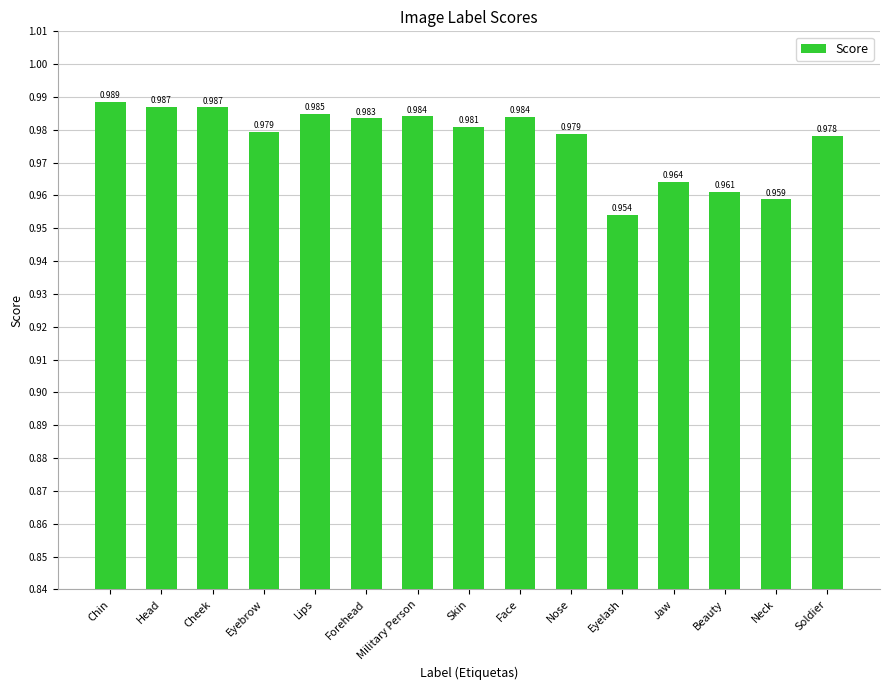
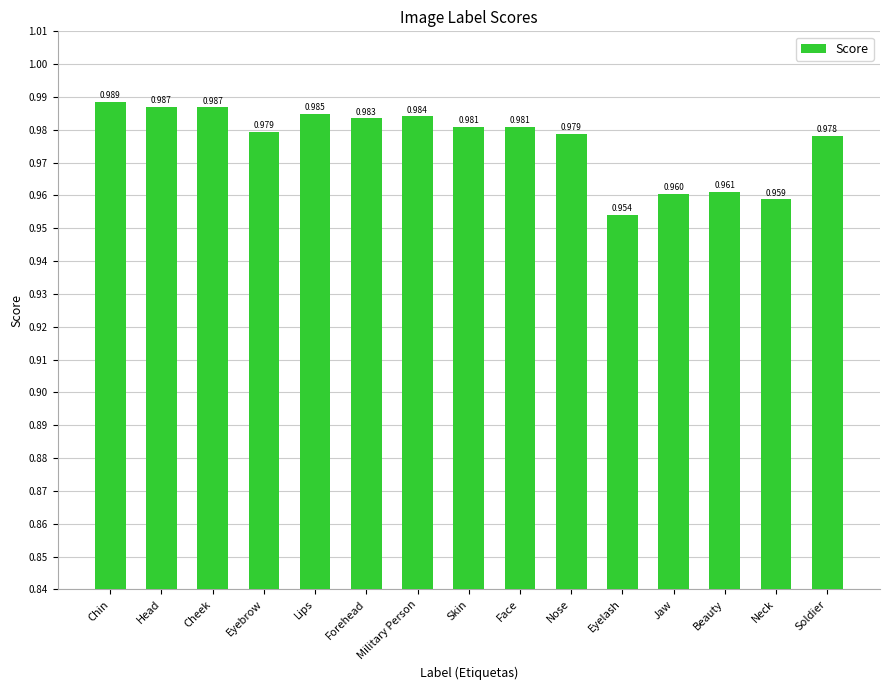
Face: 0.984 -> 0.981
Jaw: 0.964 -> 0.960
